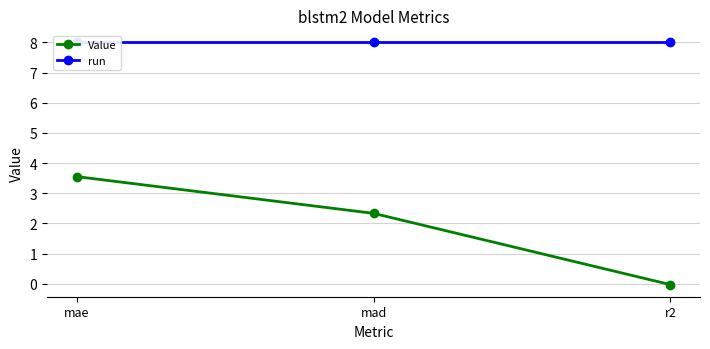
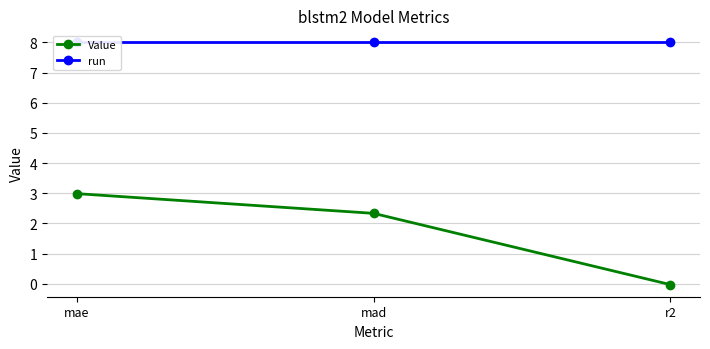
Value, mae: 3.6 -> 3.0
